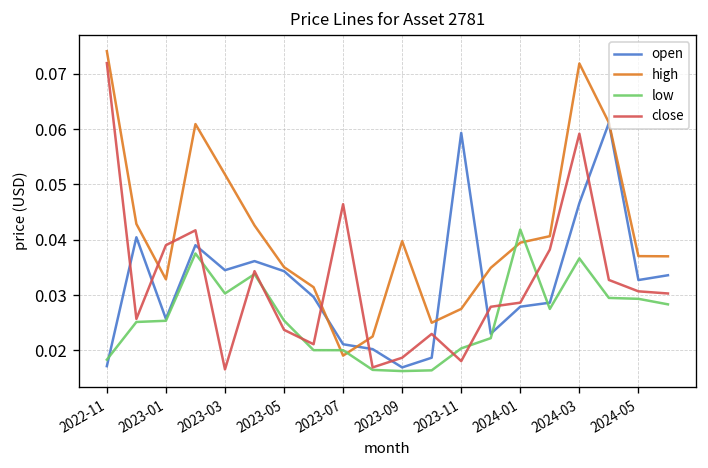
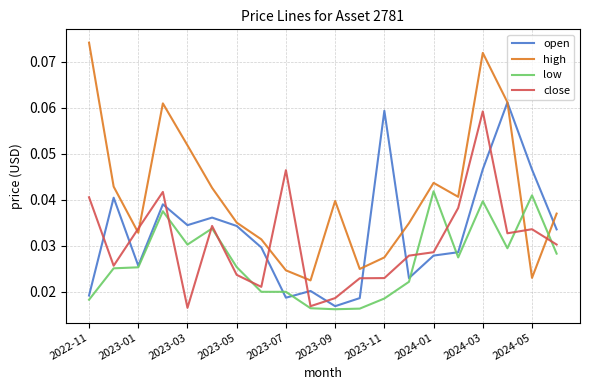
open, 2022-11: 0.017 -> 0.019
close, 2022-11: 0.072 -> 0.041
close, 2023-01: 0.039 -> 0.034
open, 2023-07: 0.021 -> 0.019
high, 2023-07: 0.019 -> 0.025
low, 2023-11: 0.020 -> 0.019
close, 2023-11: 0.018 -> 0.023
high, 2024-01: 0.039 -> 0.044
low, 2024-03: 0.037 -> 0.040
open, 2024-05: 0.033 -> 0.047
high, 2024-05: 0.037 -> 0.023
low, 2024-05: 0.029 -> 0.041
close, 2024-05: 0.031 -> 0.034
